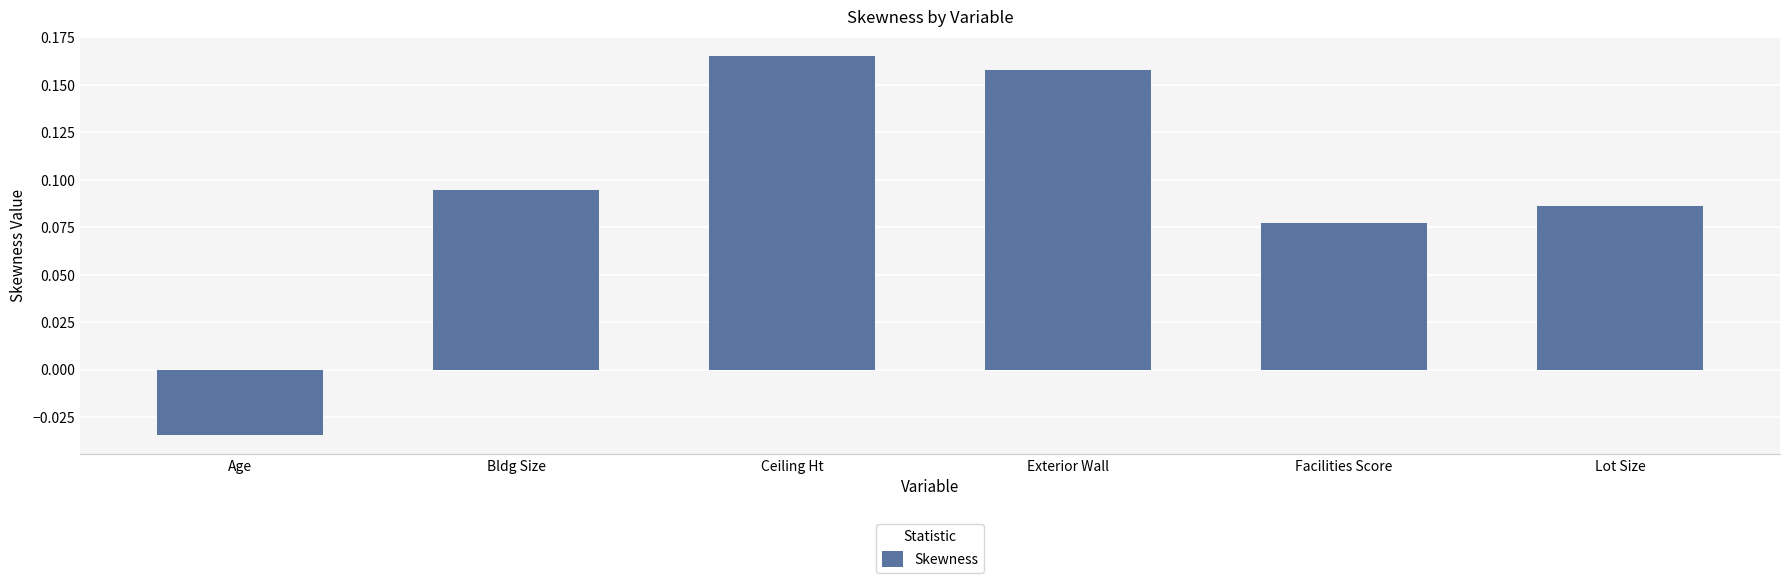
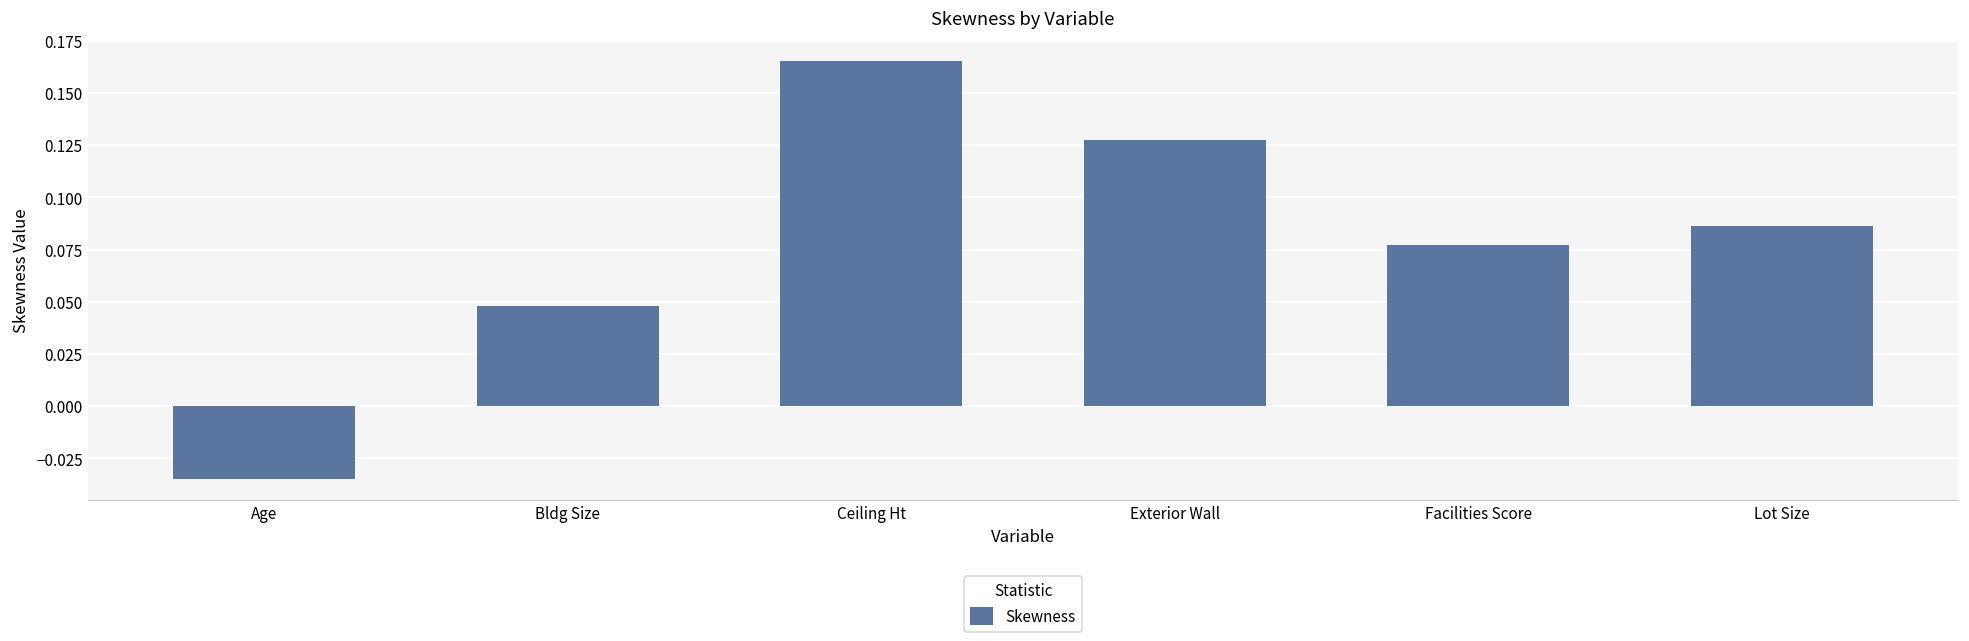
Bldg Size: 0.095 -> 0.048
Exterior Wall: 0.158 -> 0.128
